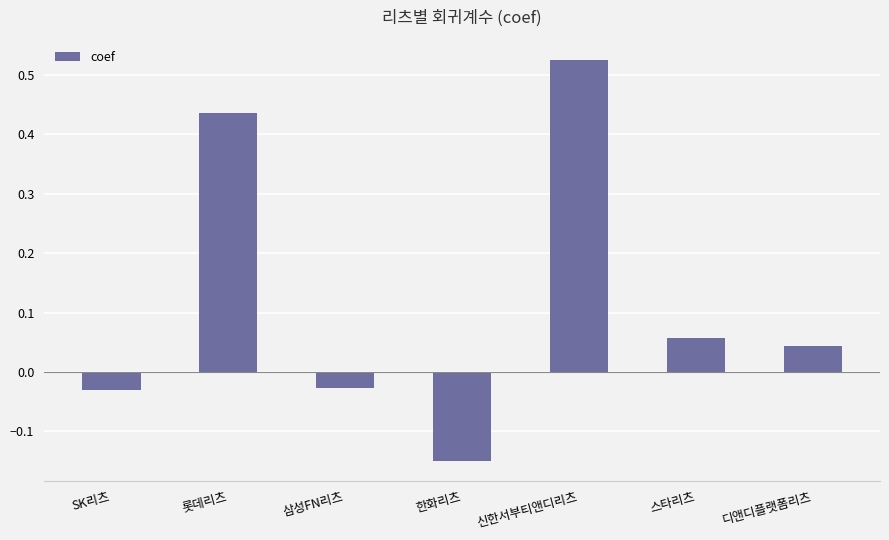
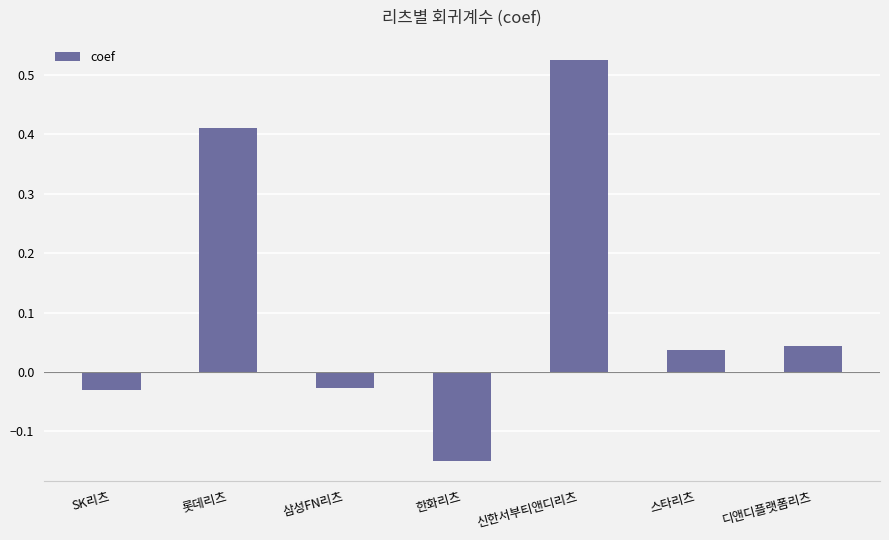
롯데리츠: 0.44 -> 0.41
스타리츠: 0.06 -> 0.04
